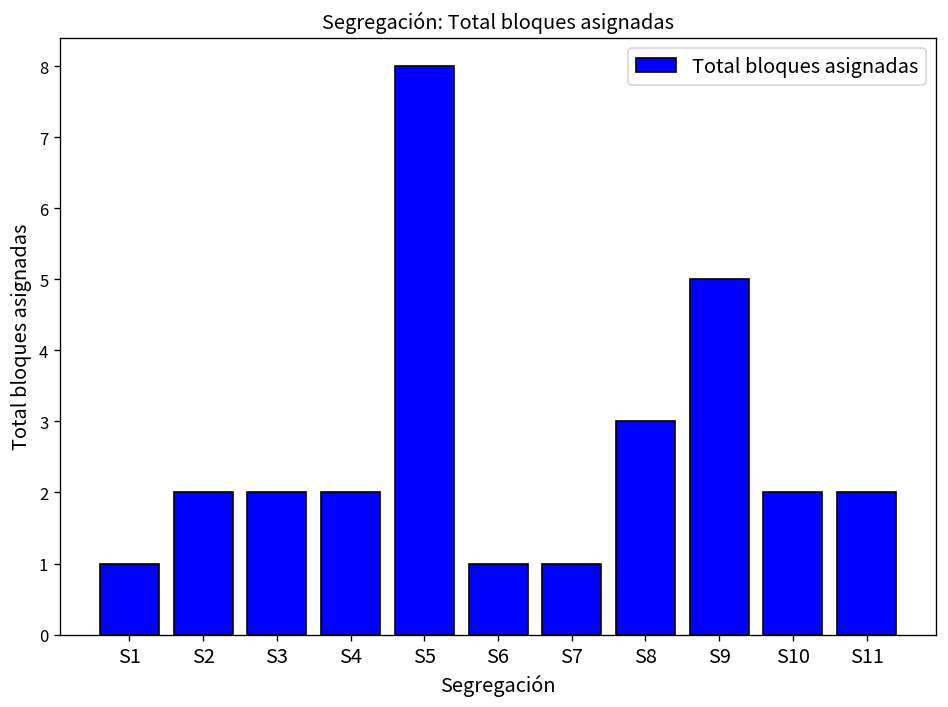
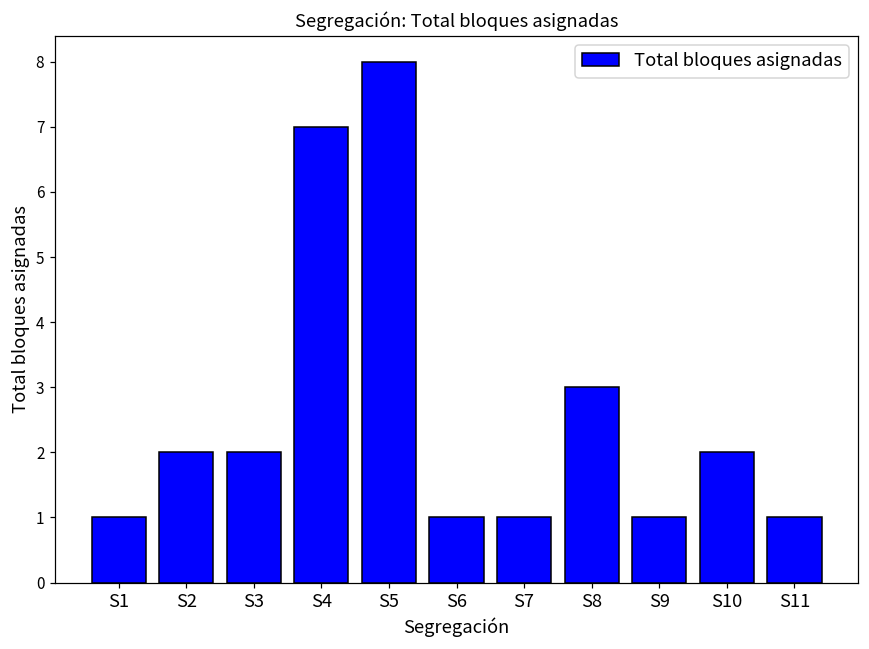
S4: 2 -> 7
S9: 5 -> 1
S11: 2 -> 1
